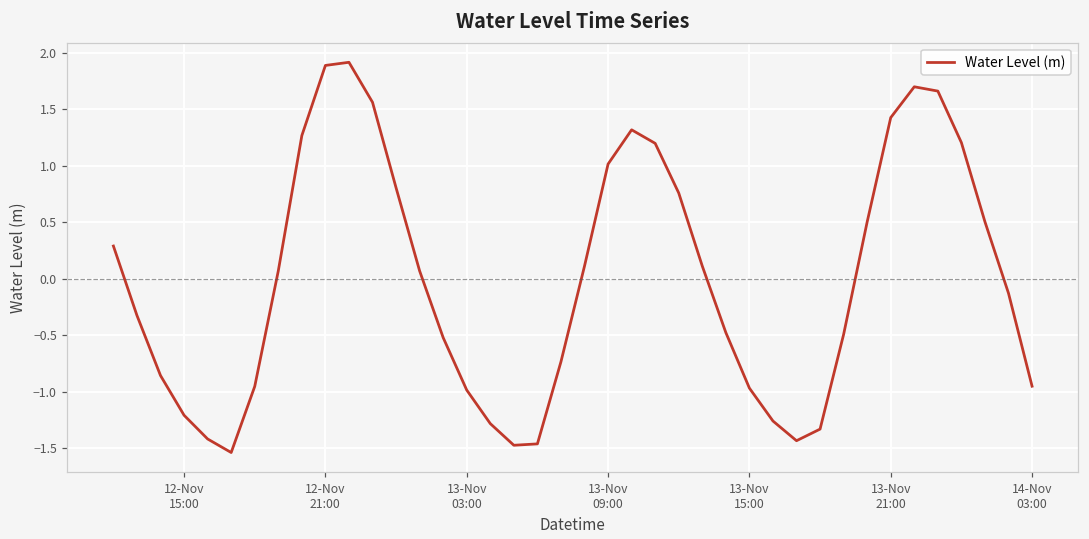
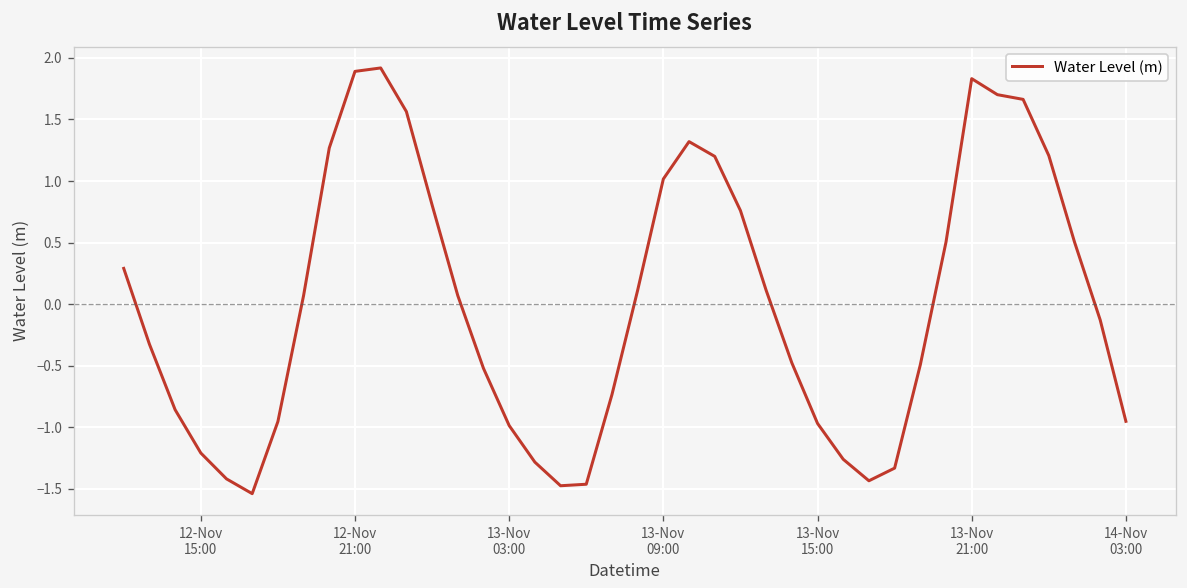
13-Nov 21:00: 1.43 -> 1.83
